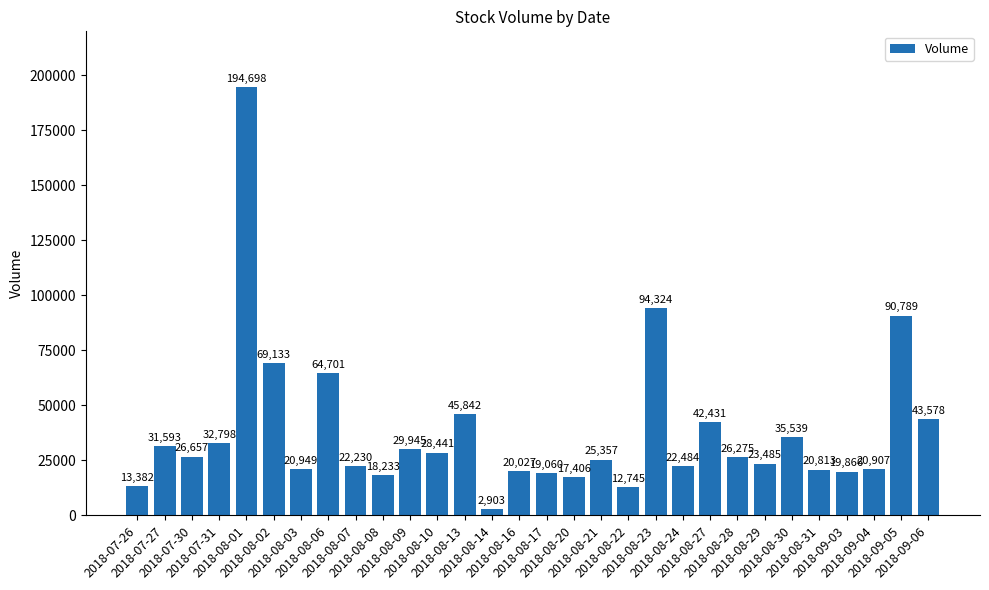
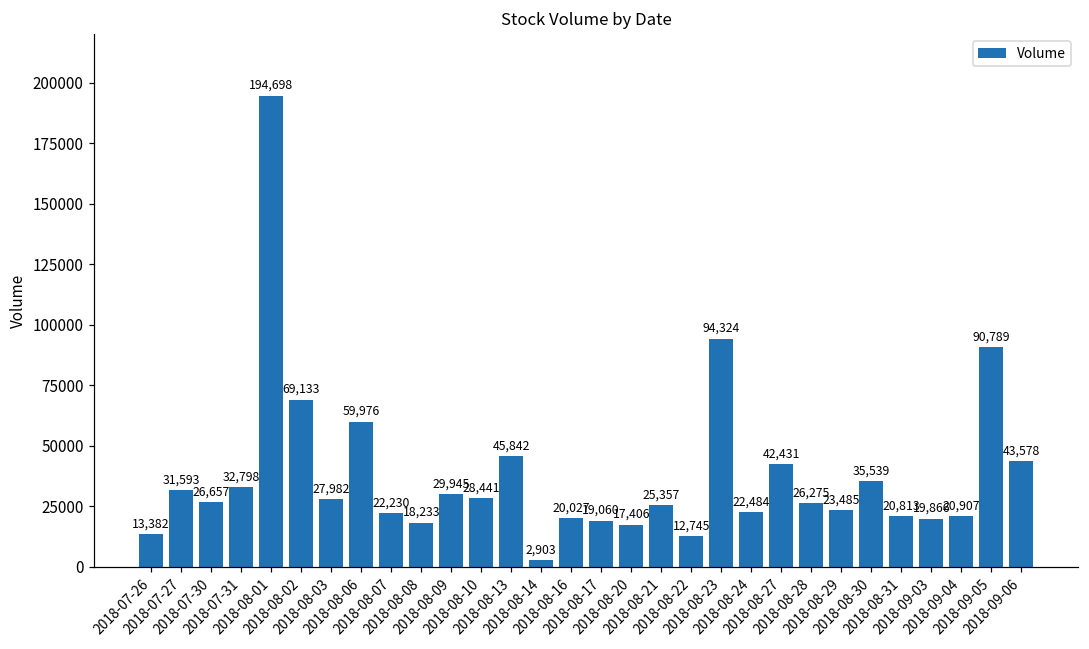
2018-08-03: 20,949 -> 27,982
2018-08-06: 64,701 -> 59,976
